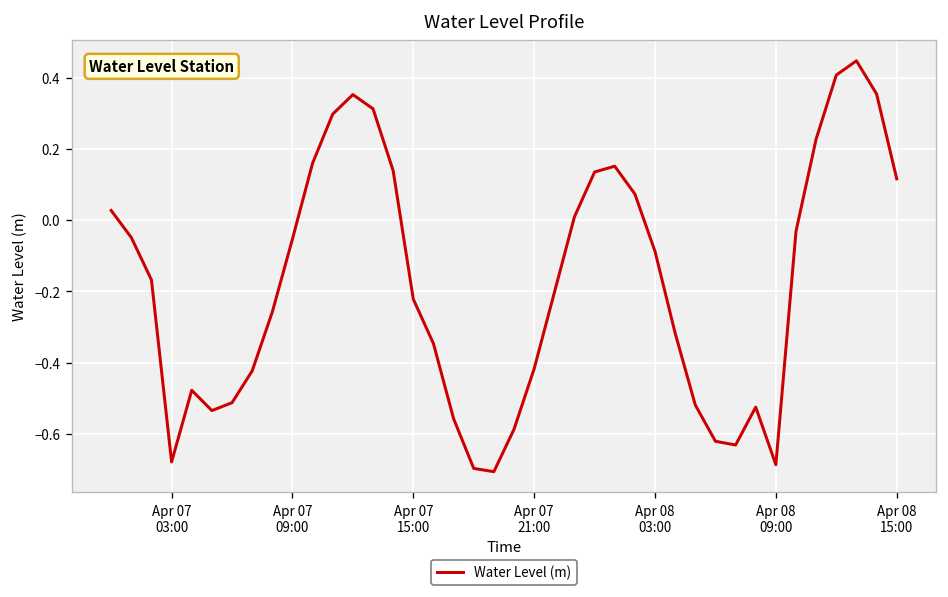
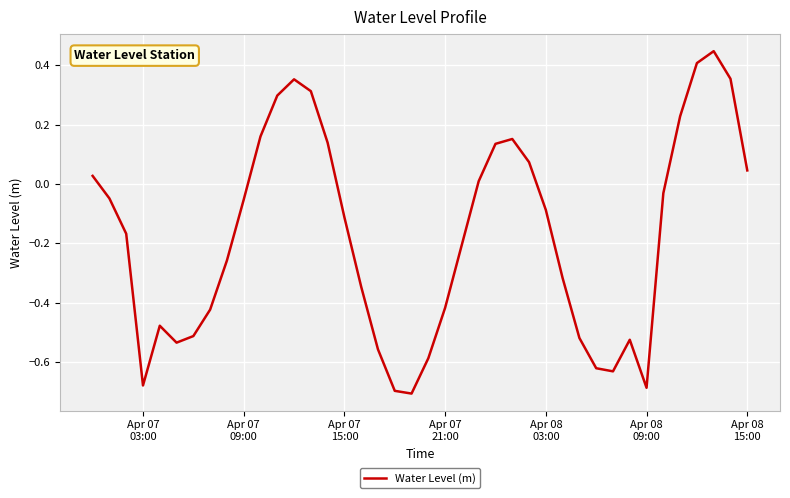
Apr 07 15:00: -0.22 -> -0.11
Apr 08 15:00: 0.12 -> 0.05
